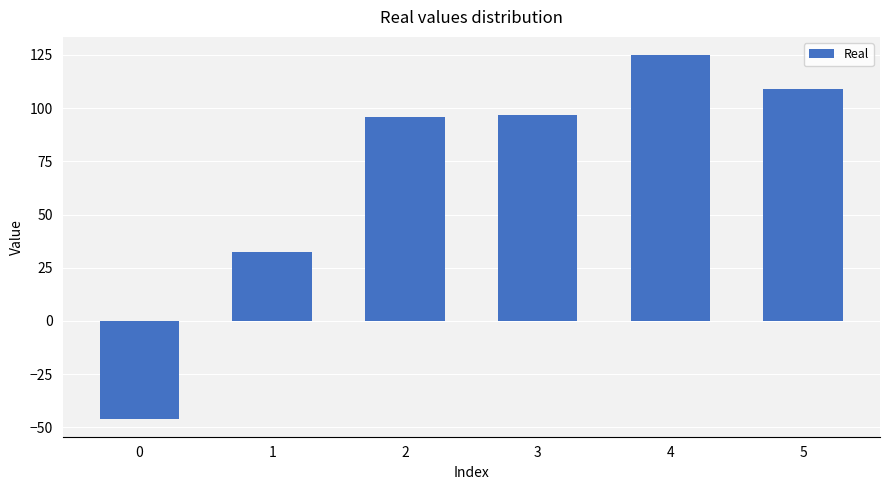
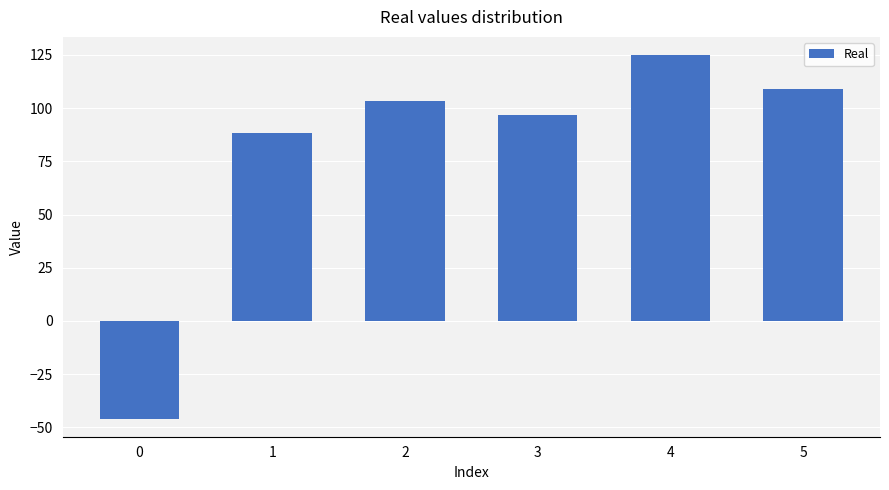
1: 32 -> 88
2: 96 -> 103
